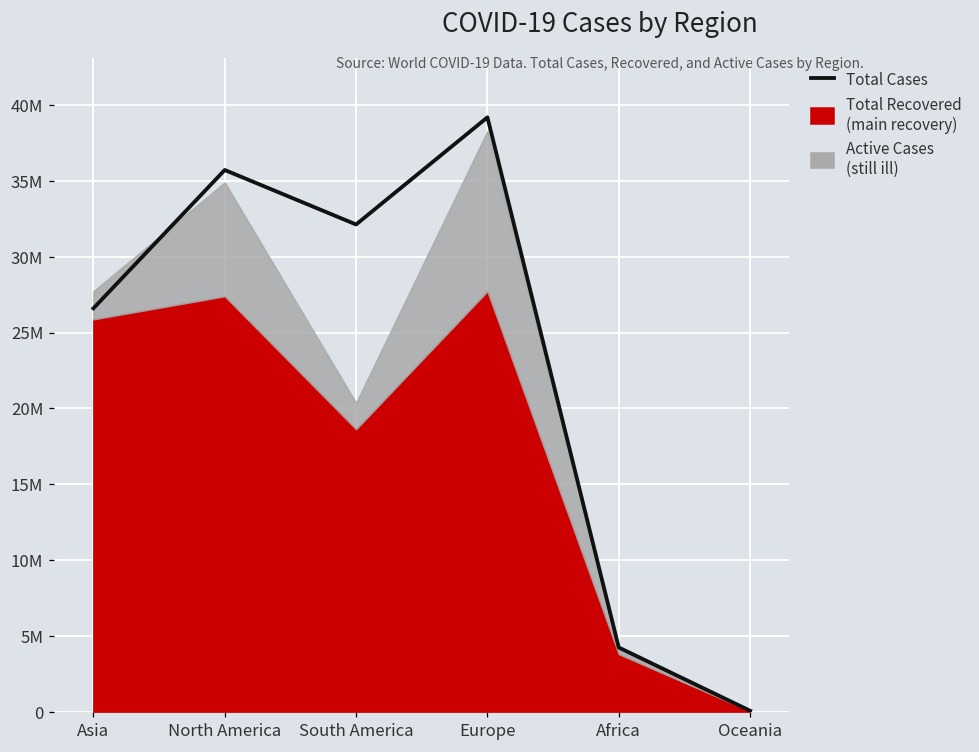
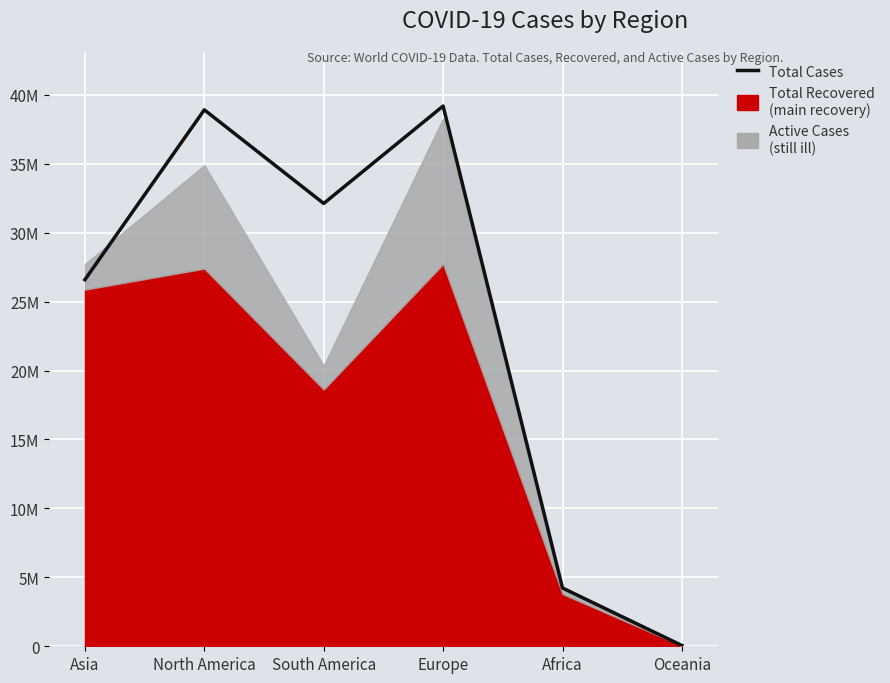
Total Cases, North America: 35700000 -> 38900000
